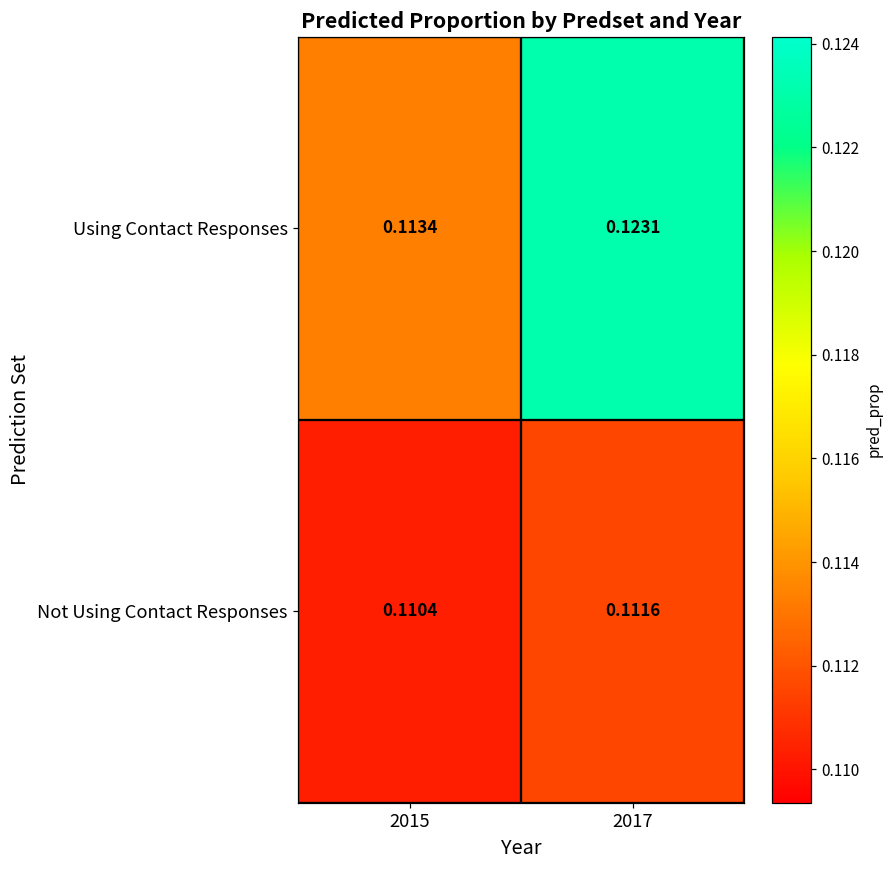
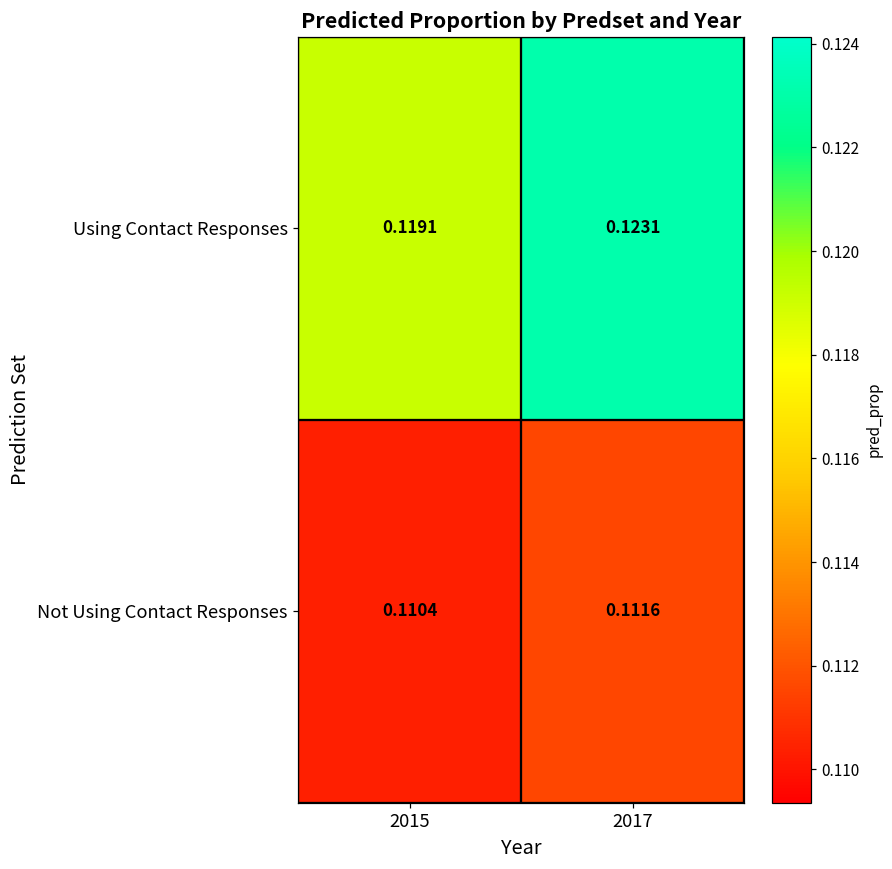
Using Contact Responses, 2015: 0.1134 -> 0.1191
